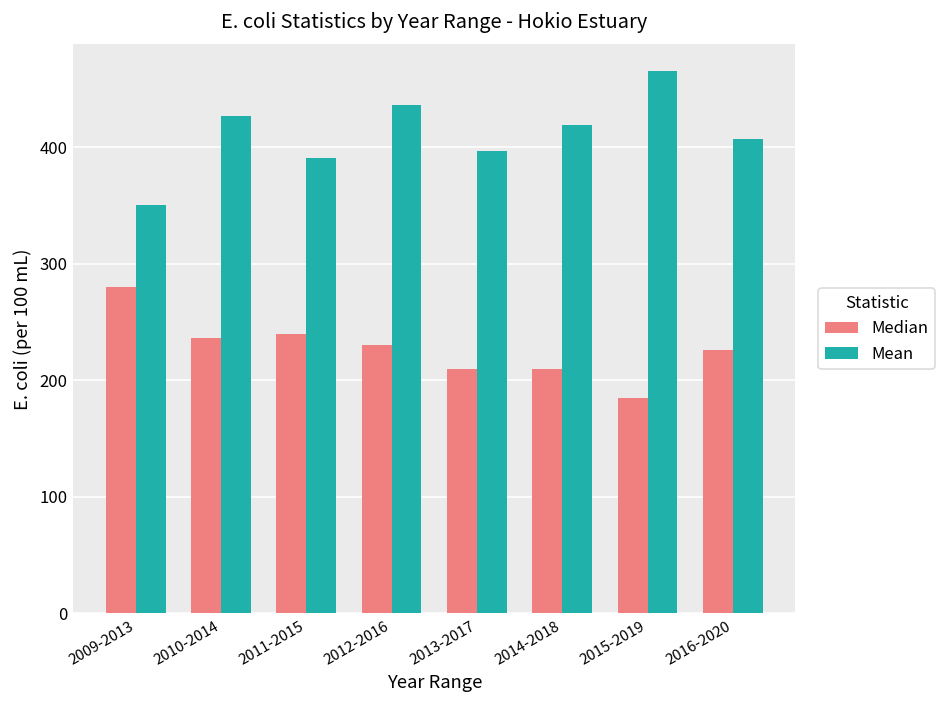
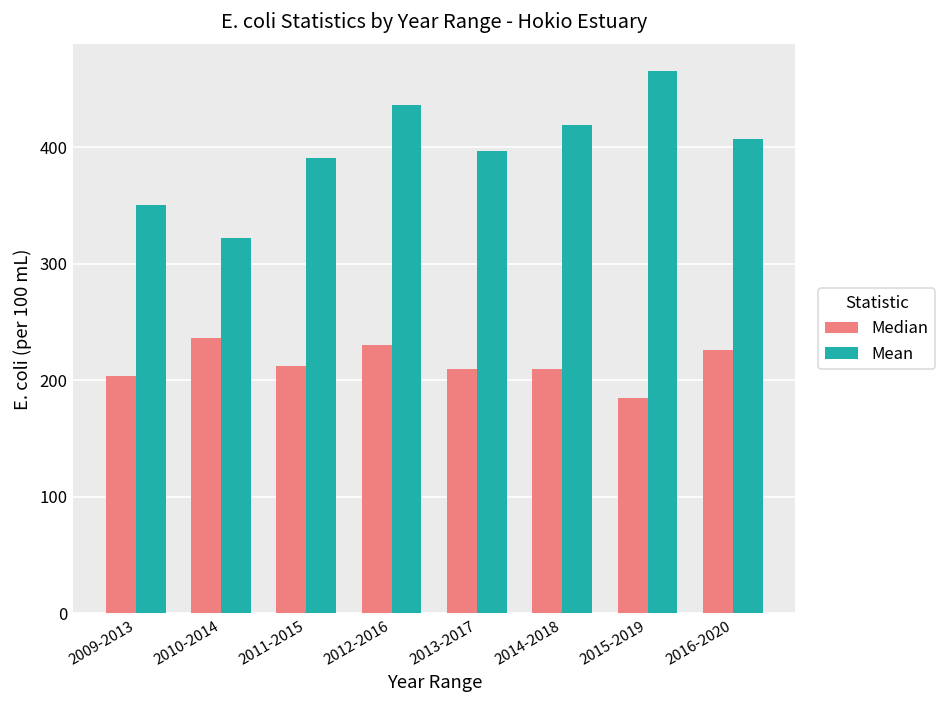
Median, 2009-2013: 280 -> 200
Mean, 2010-2014: 430 -> 320
Median, 2011-2015: 240 -> 210
